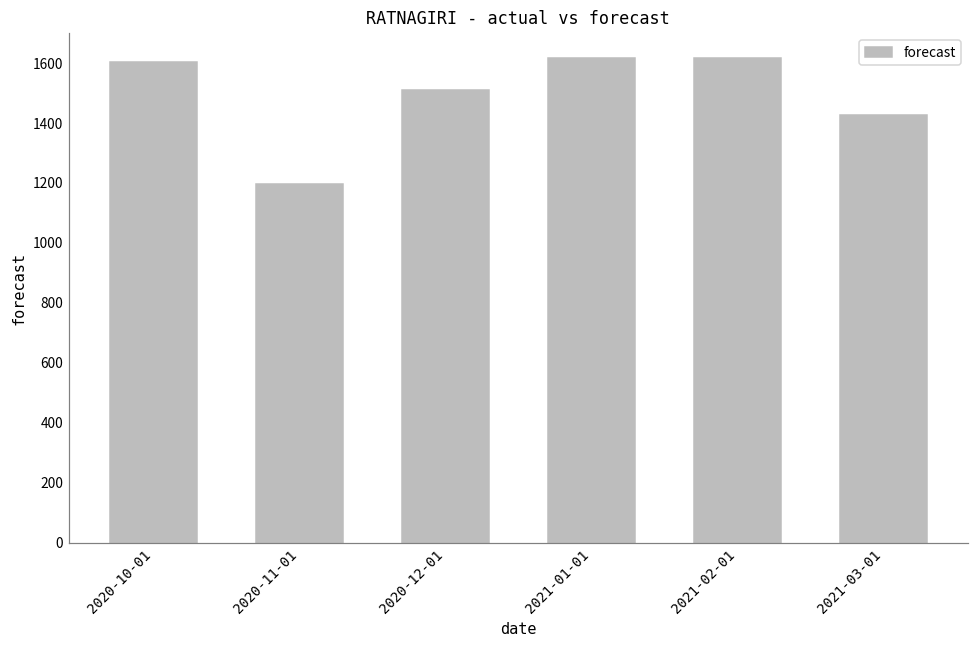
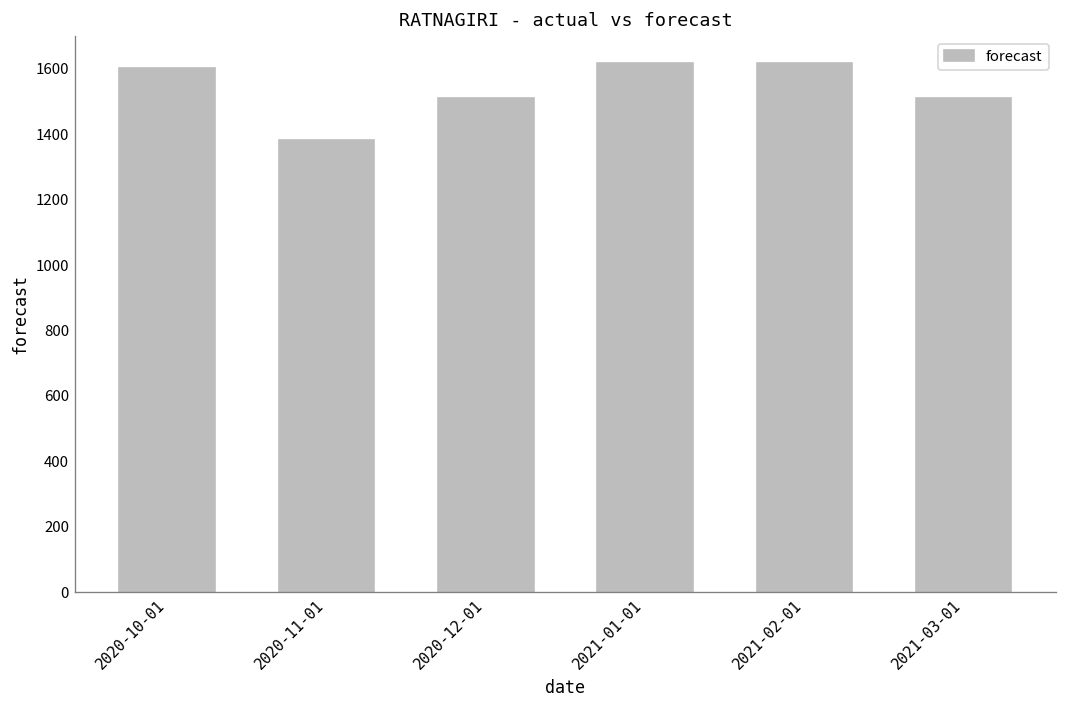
2020-11-01: 1200 -> 1380
2021-03-01: 1430 -> 1510
